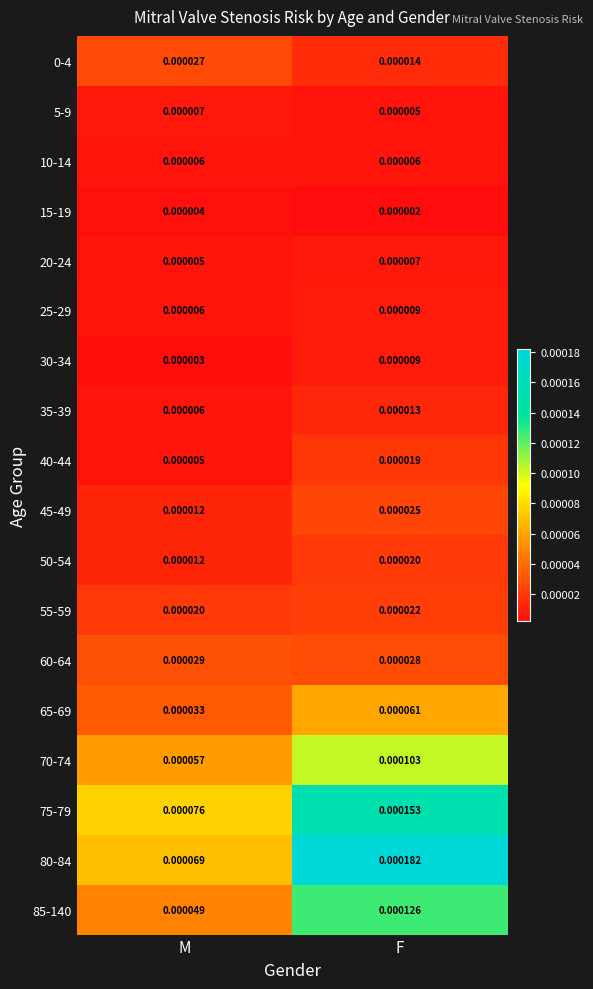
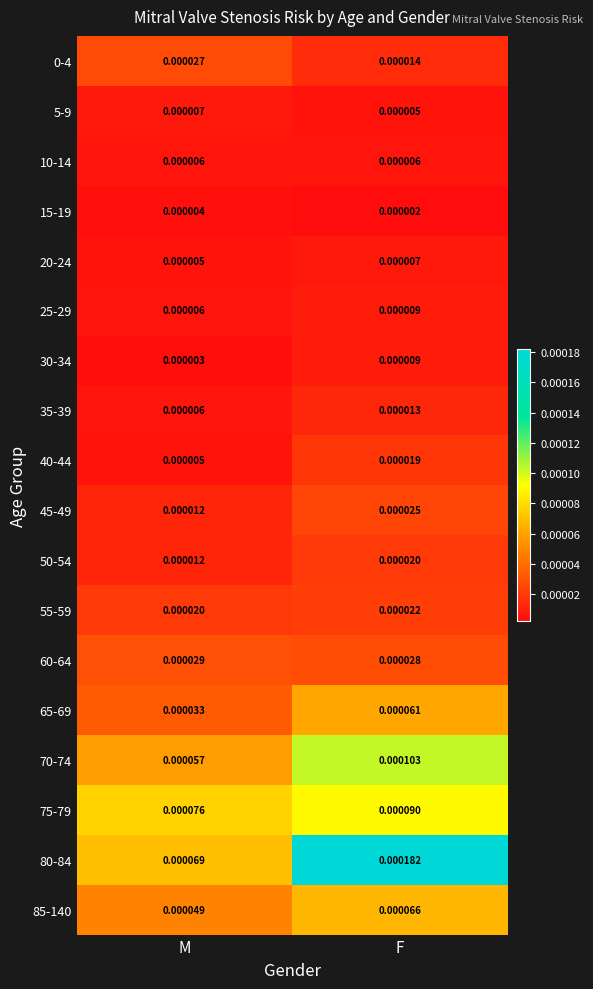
75-79, F: 0.000153 -> 0.000090
85-140, F: 0.000126 -> 0.000066
